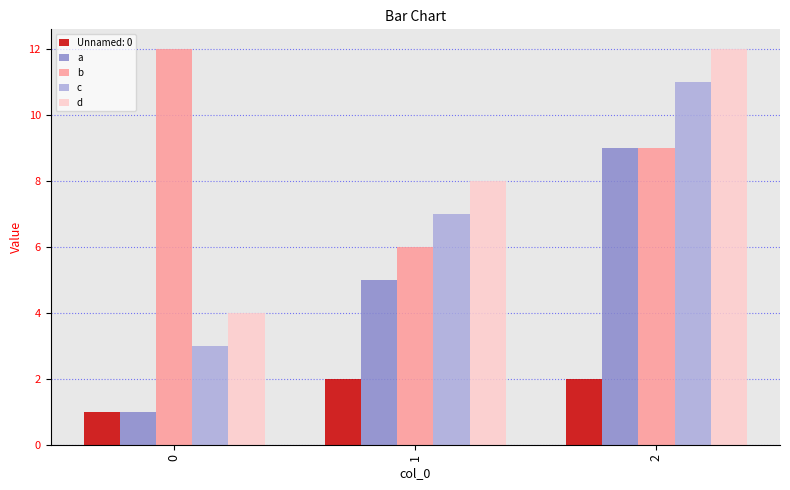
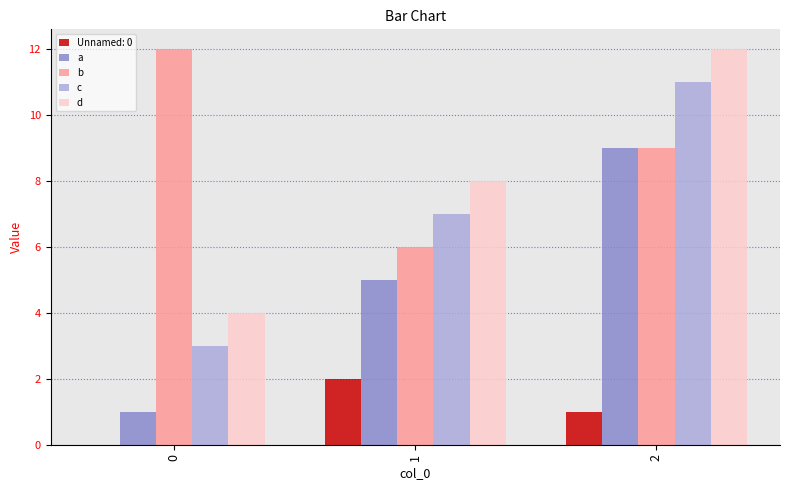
Unnamed: 0, 0: 1 -> 0
Unnamed: 0, 2: 2 -> 1
